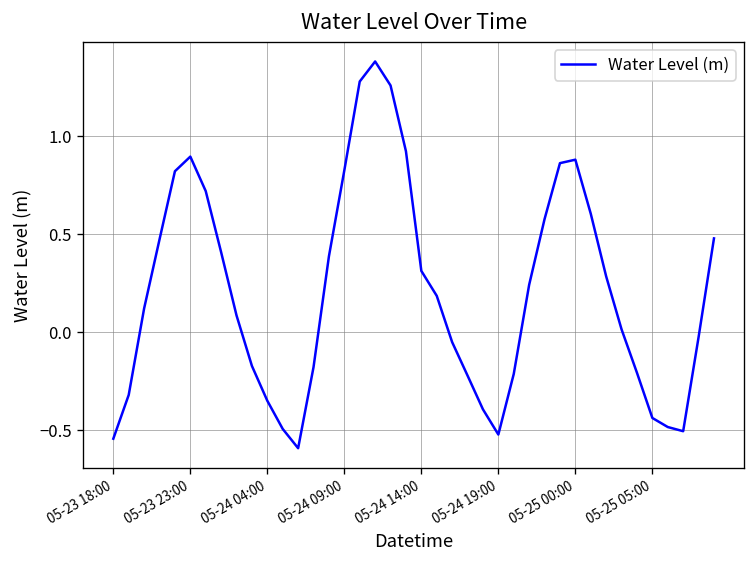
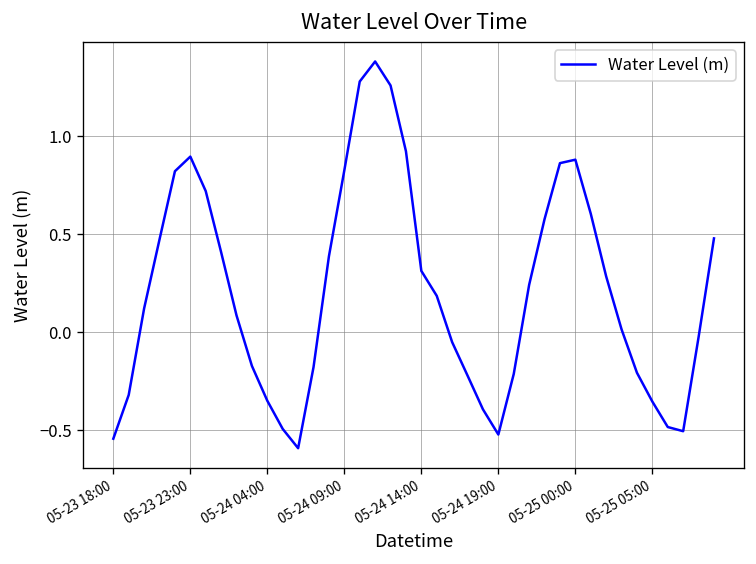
05-25 05:00: -0.44 -> -0.35
